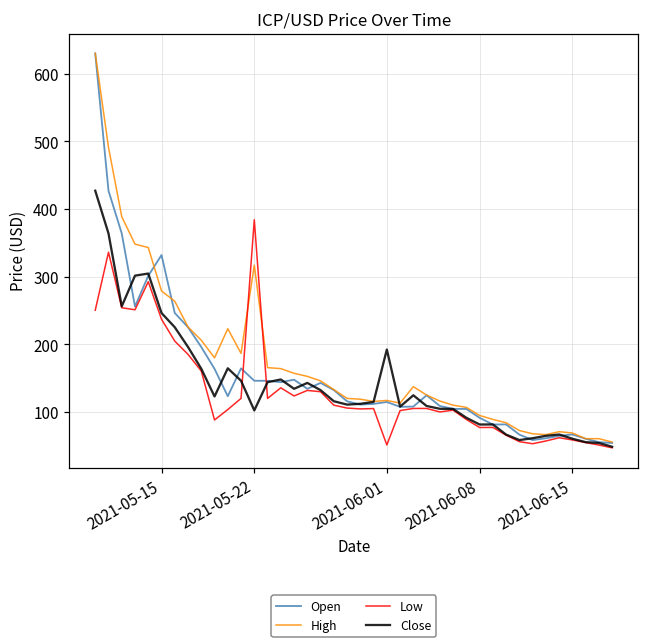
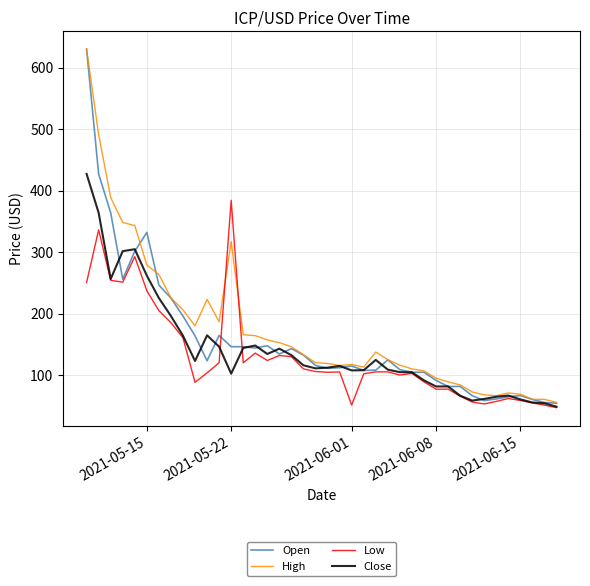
Close, 2021-05-15: 250 -> 260
Close, 2021-06-01: 190 -> 110
